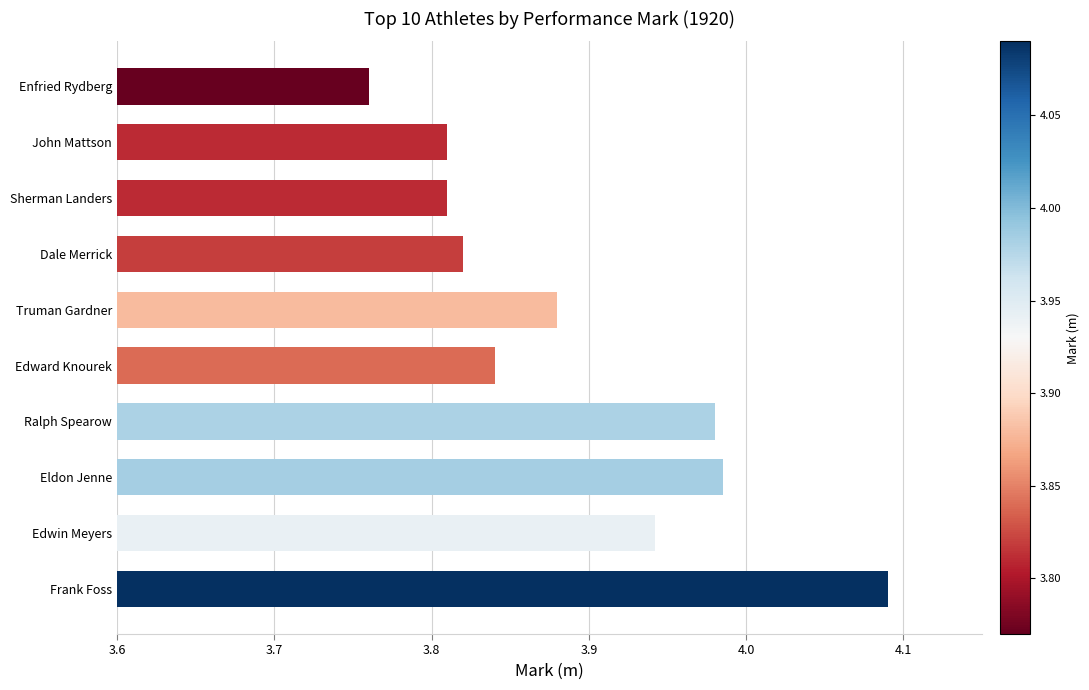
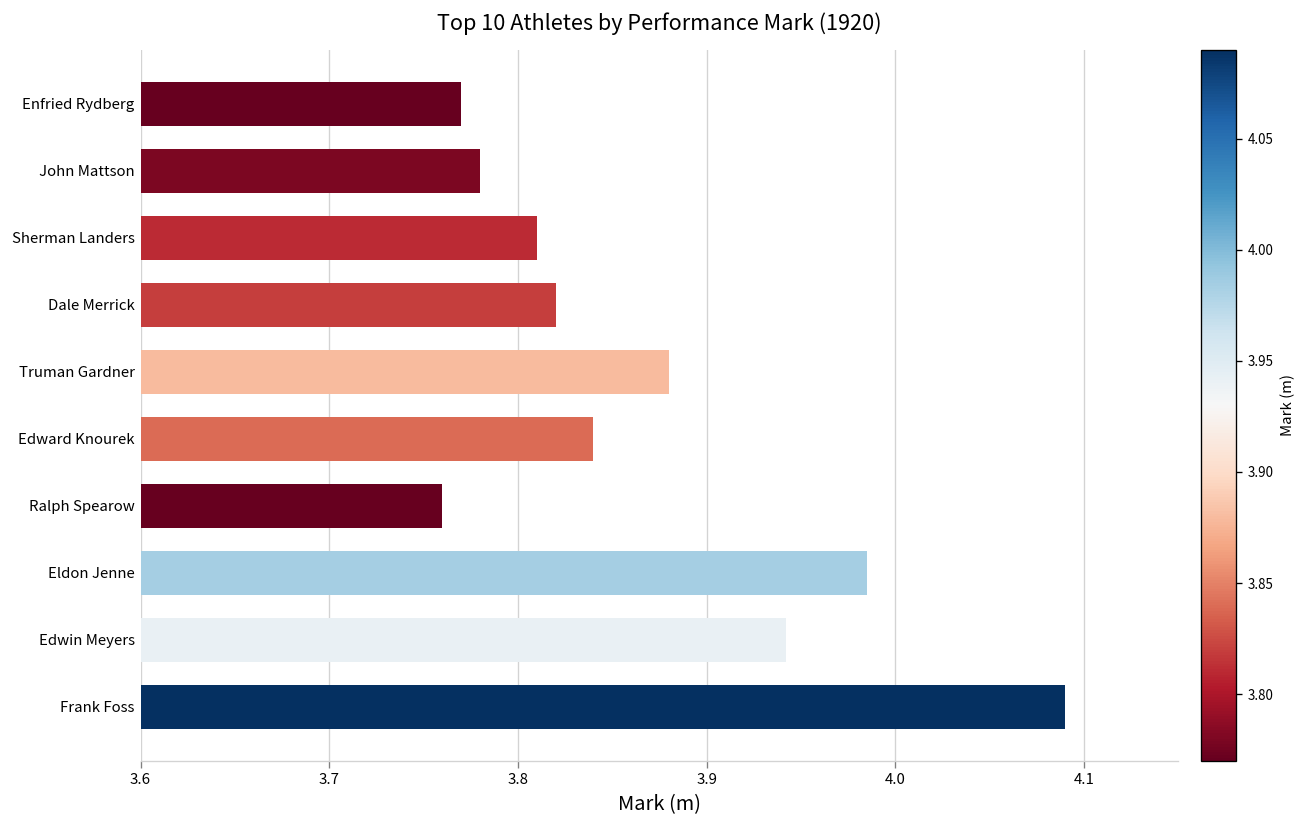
Enfried Rydberg: 3.76 -> 3.77
John Mattson: 3.81 -> 3.78
Ralph Spearow: 3.98 -> 3.76
